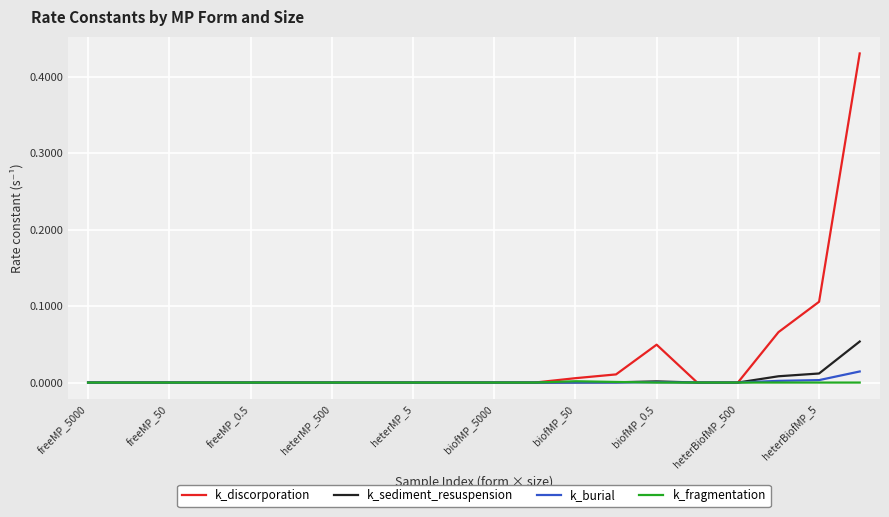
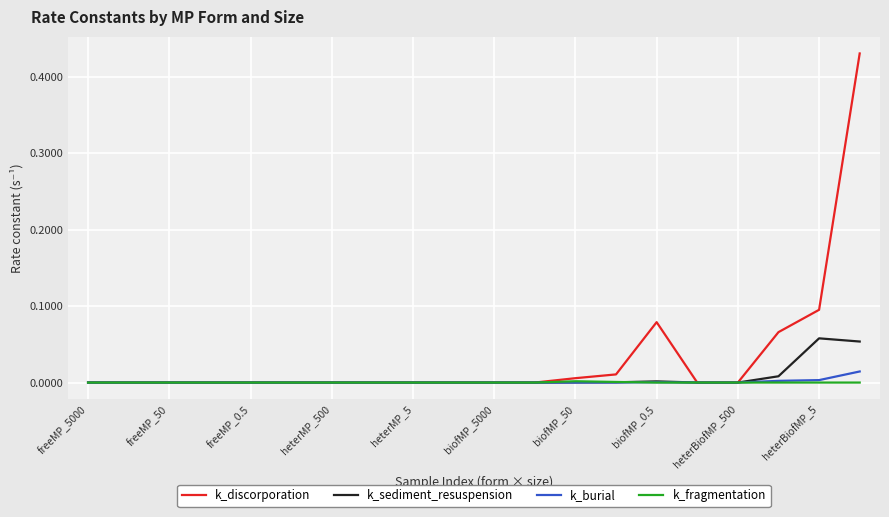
k_discorporation, biofMP_0.5: 0.05 -> 0.08
k_discorporation, heterBiofMP_5: 0.11 -> 0.10
k_sediment_resuspension, heterBiofMP_5: 0.01 -> 0.06
